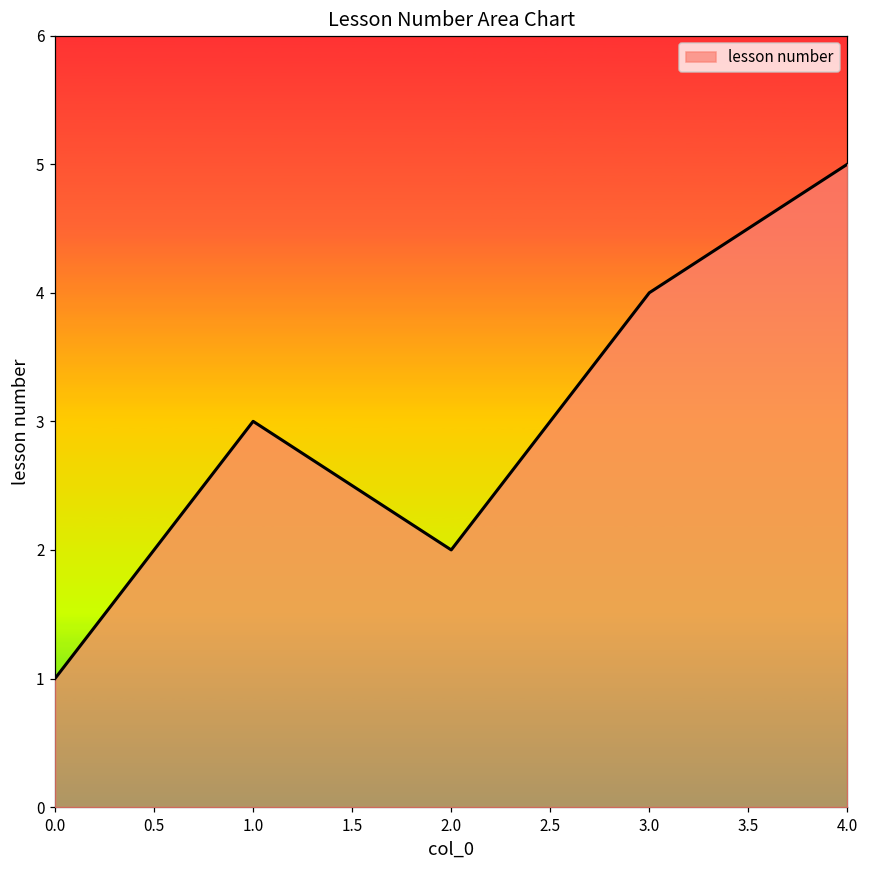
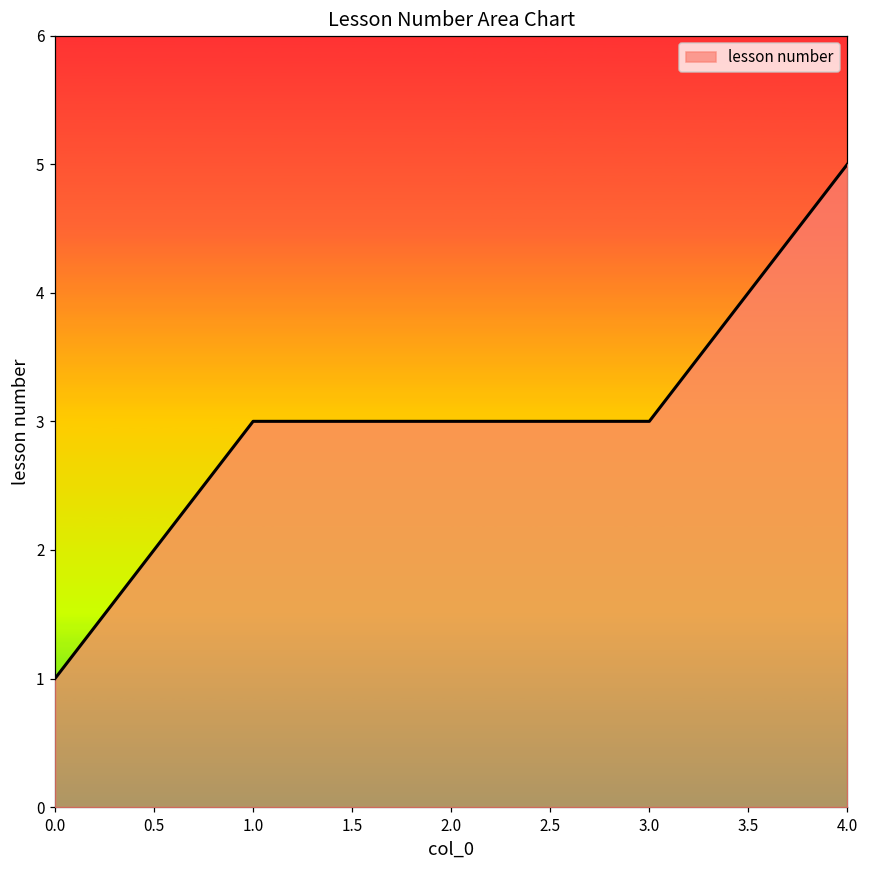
2.0: 2 -> 3
3.0: 4 -> 3
